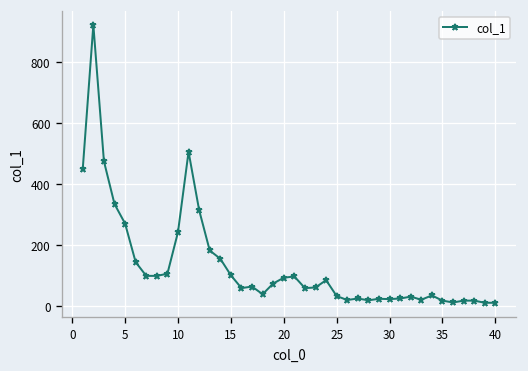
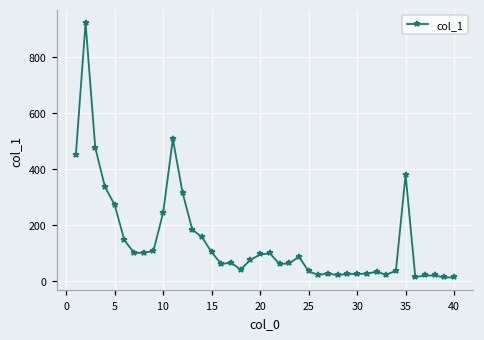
35: 20 -> 380
